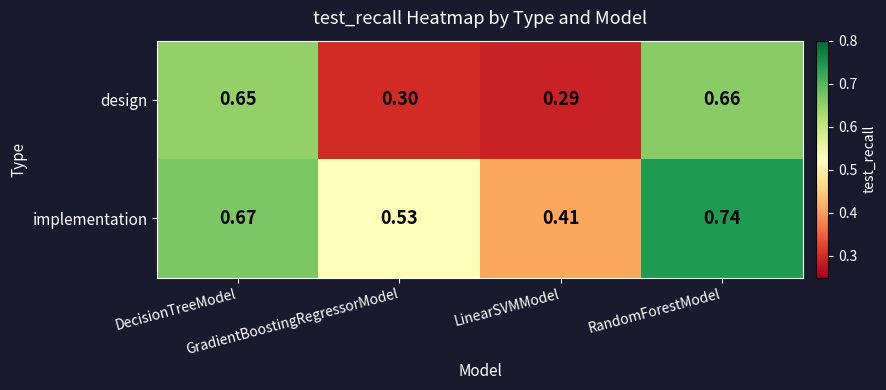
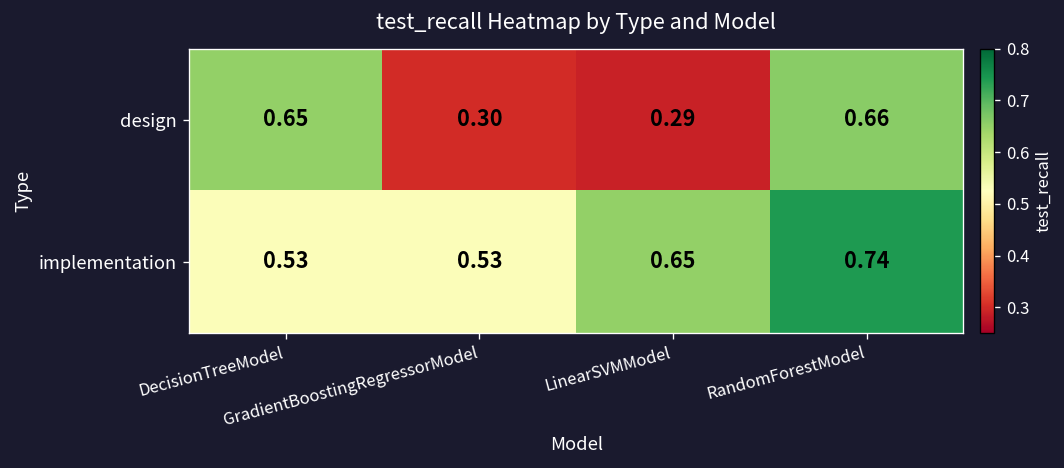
implementation, DecisionTreeModel: 0.67 -> 0.53
implementation, LinearSVMModel: 0.41 -> 0.65
